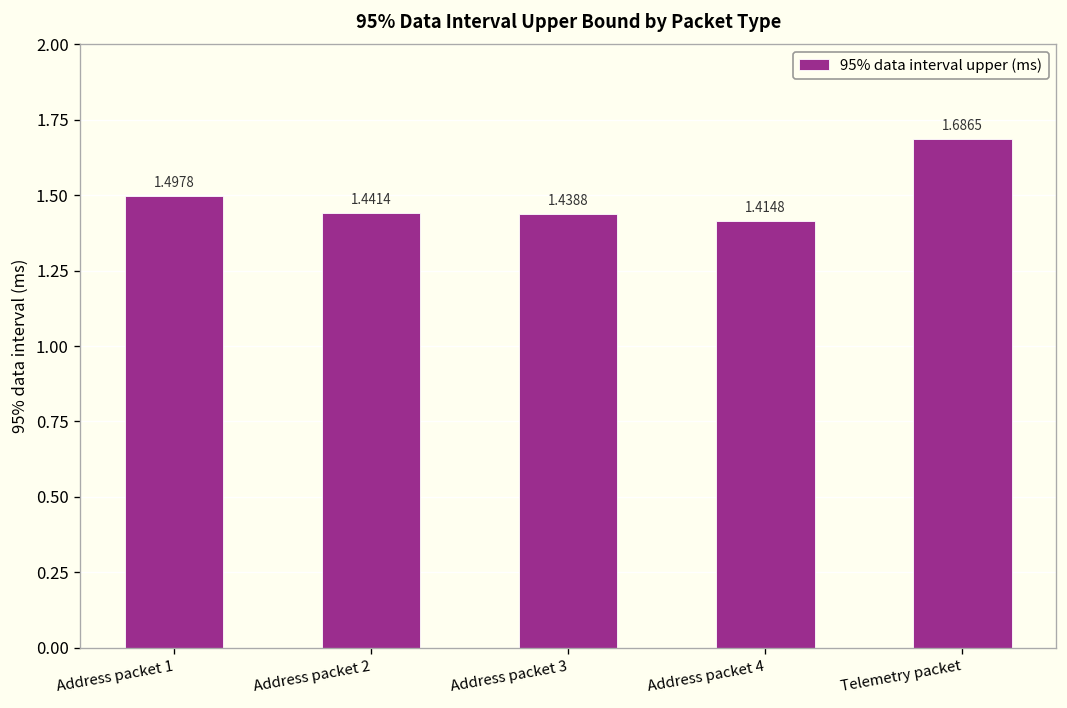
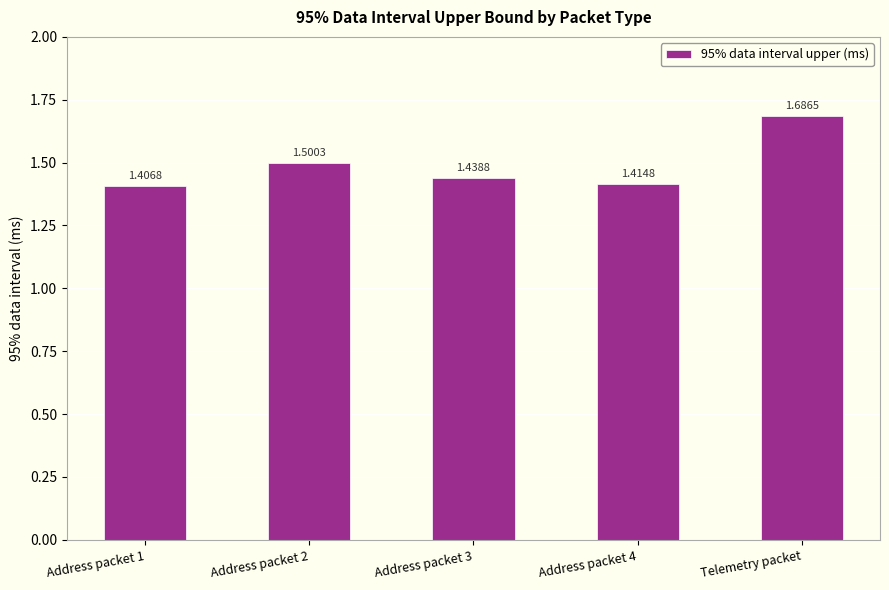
Address packet 1: 1.4978 -> 1.4068
Address packet 2: 1.4414 -> 1.5003
